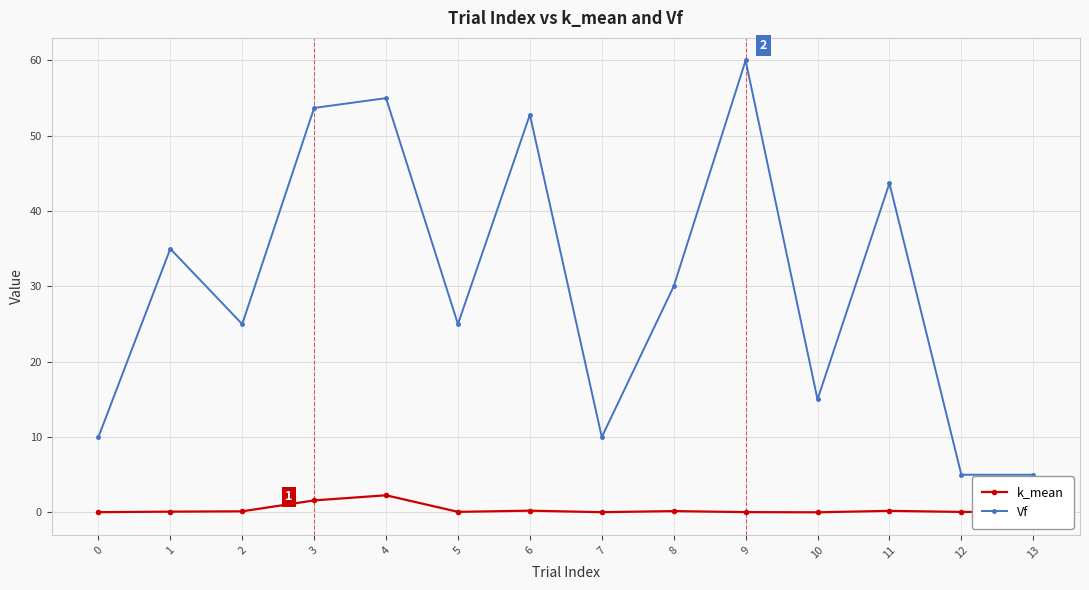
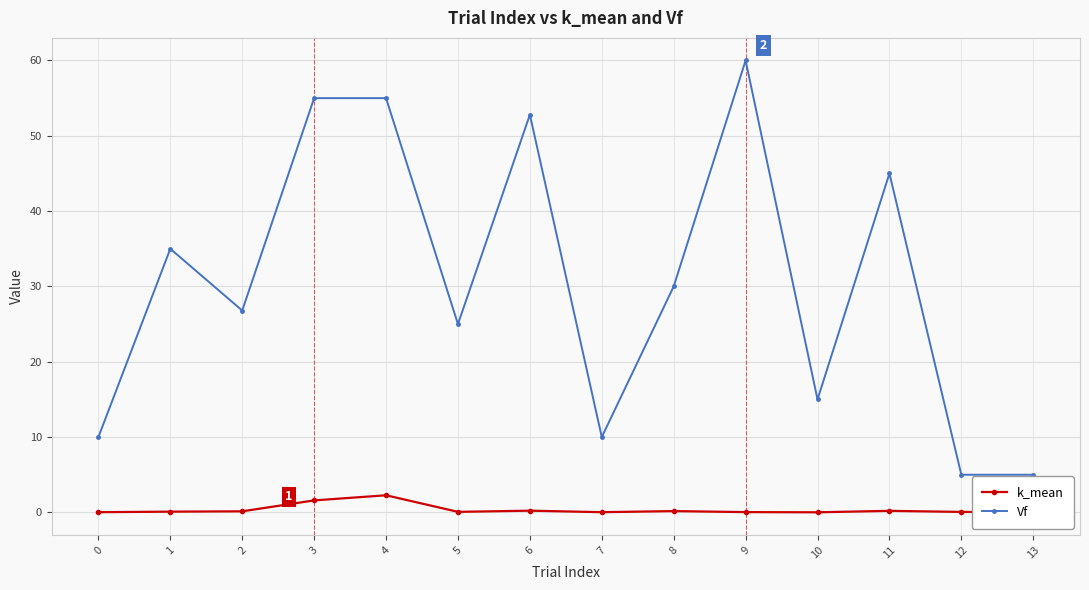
Vf, 2: 25 -> 27
Vf, 3: 54 -> 55
Vf, 11: 44 -> 45
